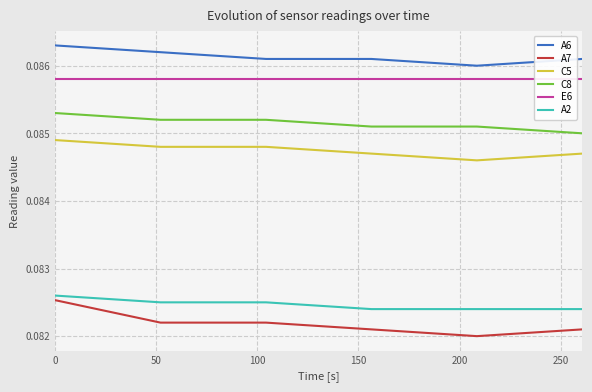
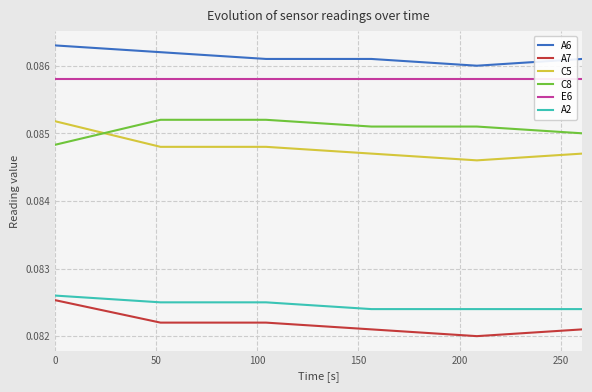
C5, 0: 0.0849 -> 0.0852
C8, 0: 0.0853 -> 0.0848
